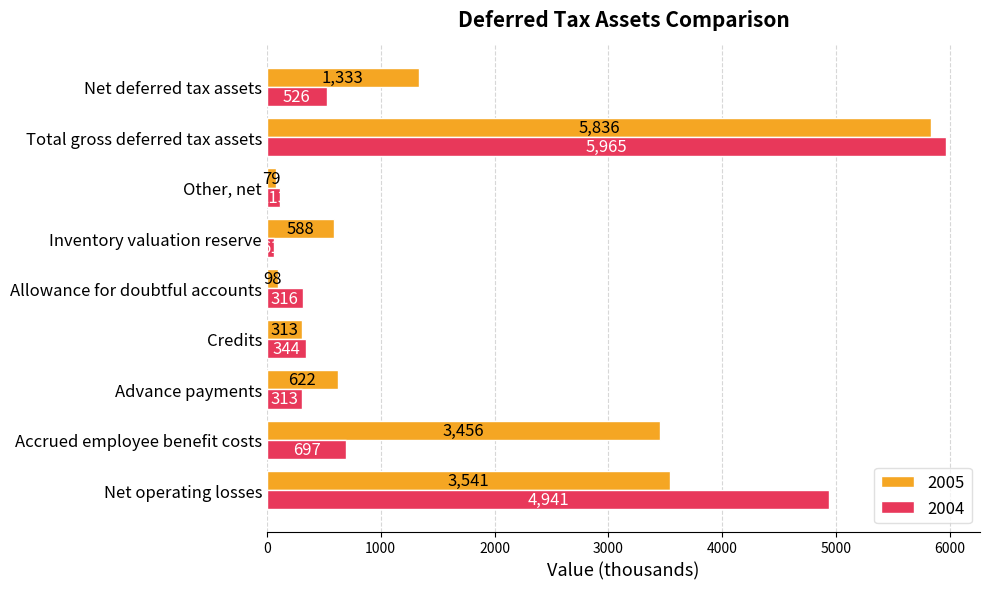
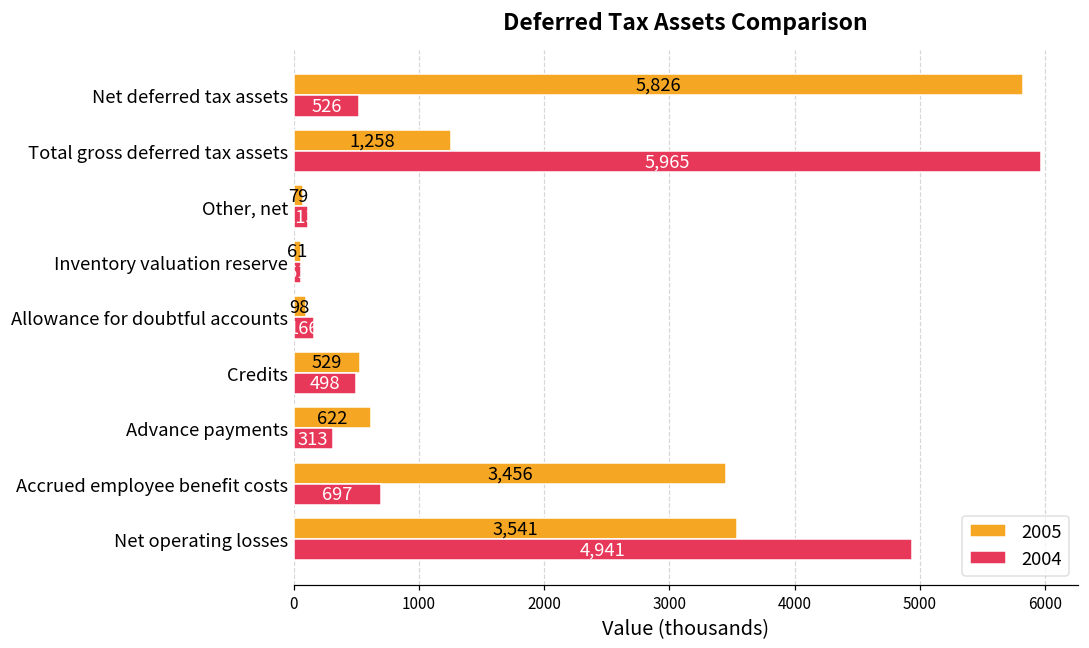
2005, Net deferred tax assets: 1,333 -> 5,826
2005, Total gross deferred tax assets: 5,836 -> 1,258
2005, Inventory valuation reserve: 588 -> 61
2004, Allowance for doubtful accounts: 316 -> 166
2005, Credits: 313 -> 529
2004, Credits: 344 -> 498
